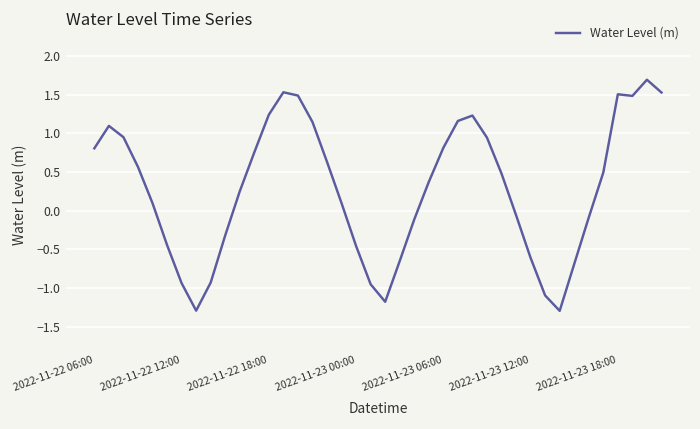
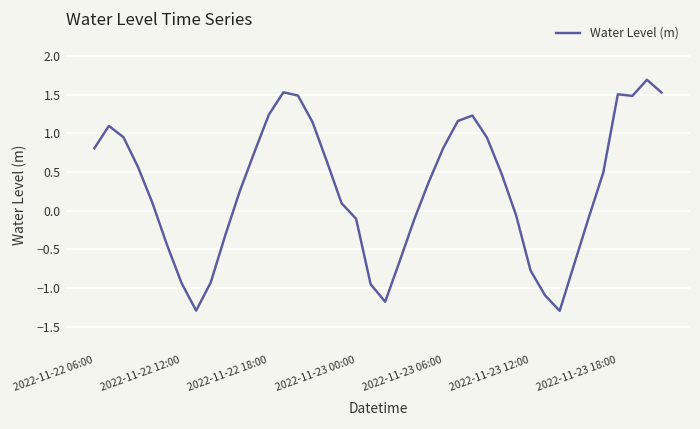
2022-11-23 00:00: -0.5 -> -0.1
2022-11-23 12:00: -0.6 -> -0.8
